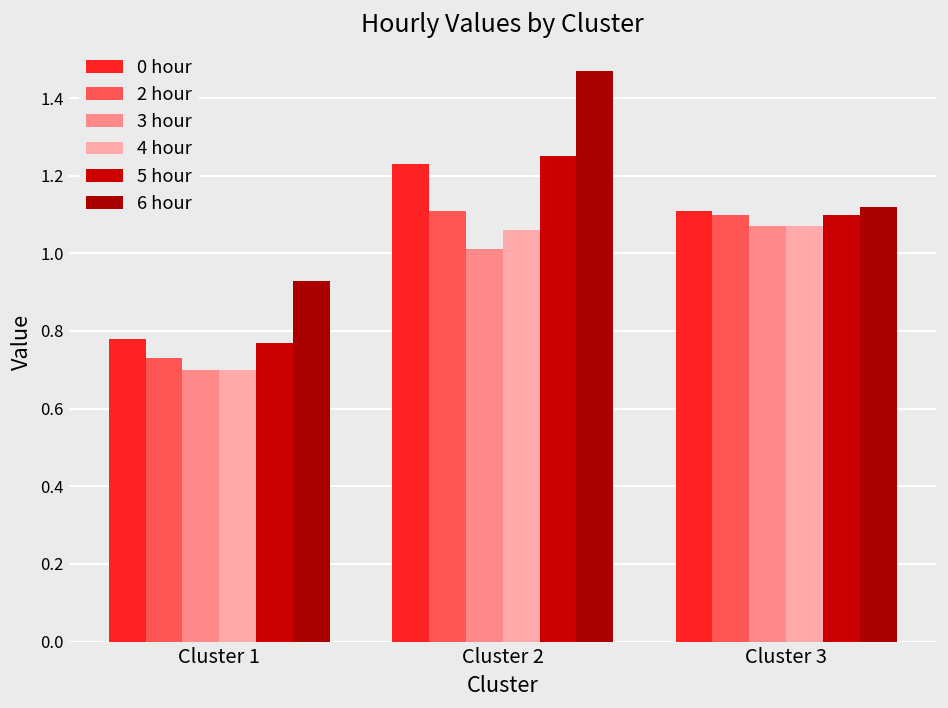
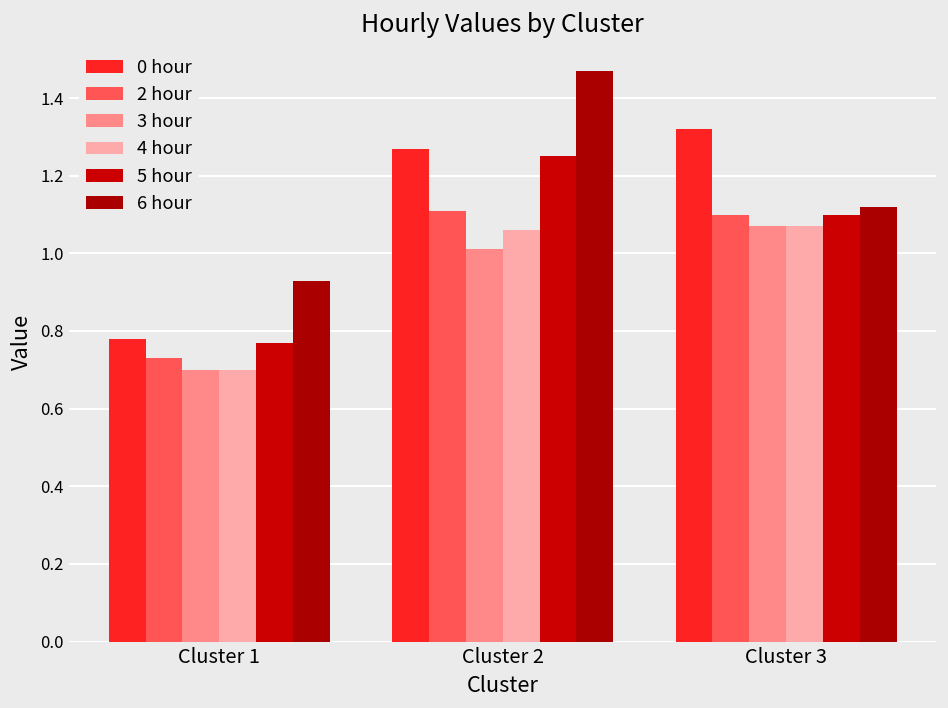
0 hour, Cluster 2: 1.23 -> 1.27
0 hour, Cluster 3: 1.11 -> 1.32
